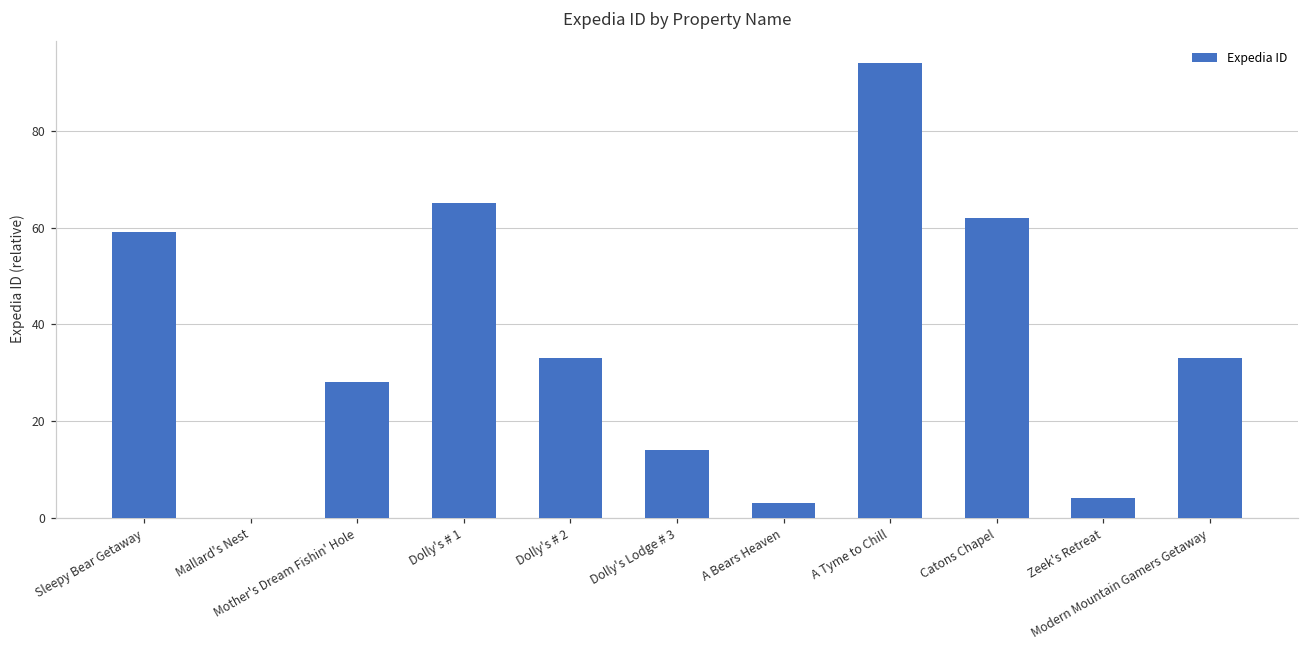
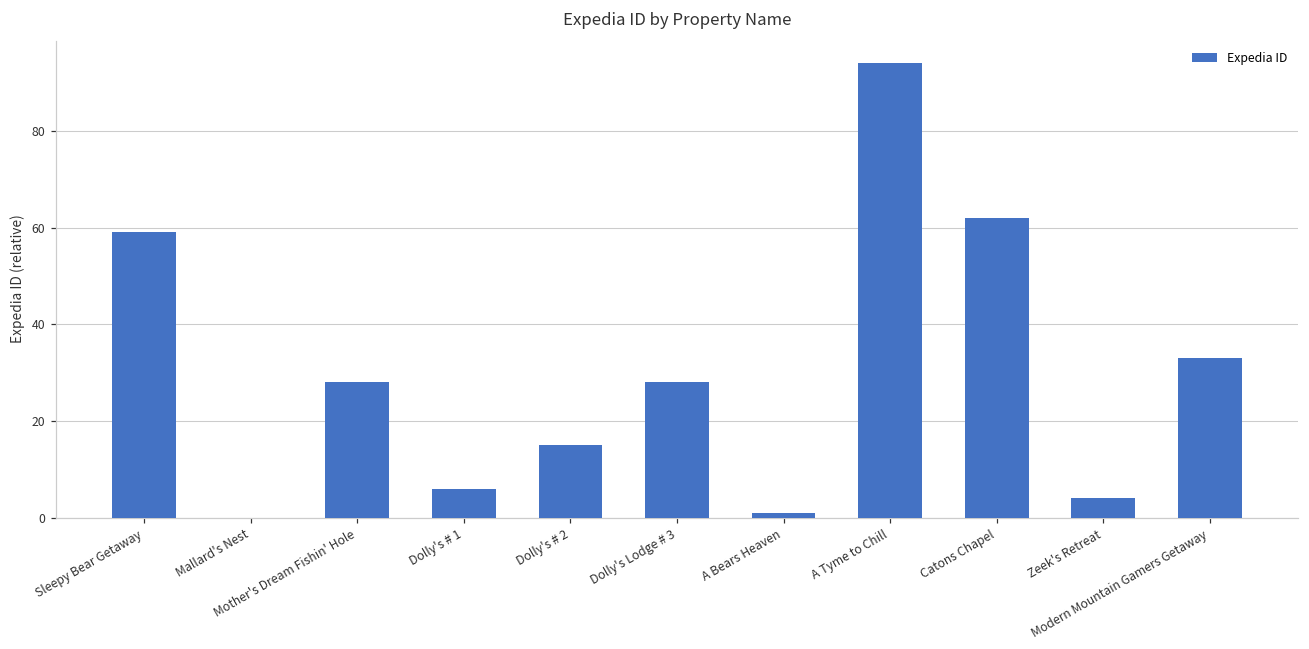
Dolly's # 1: 65 -> 6
Dolly's # 2: 33 -> 15
Dolly's Lodge # 3: 14 -> 28
A Bears Heaven: 3 -> 1
